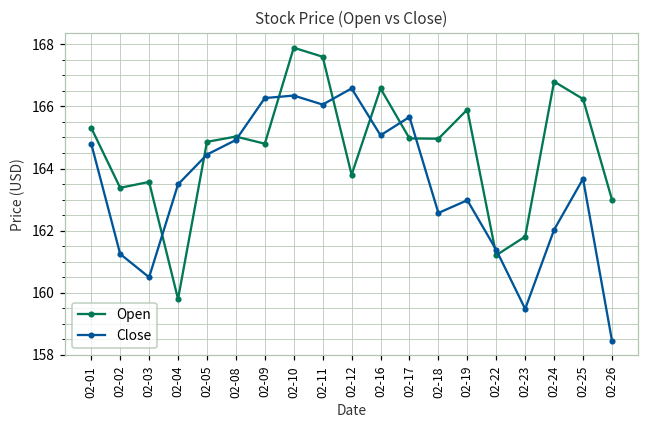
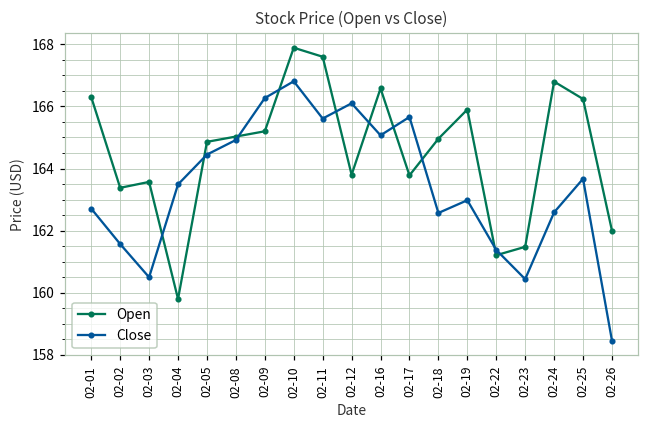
Open, 02-01: 165.3 -> 166.3
Close, 02-01: 164.8 -> 162.7
Close, 02-02: 161.3 -> 161.6
Open, 02-09: 164.8 -> 165.2
Close, 02-10: 166.4 -> 166.8
Close, 02-11: 166.1 -> 165.6
Close, 02-12: 166.6 -> 166.1
Open, 02-17: 165.0 -> 163.8
Open, 02-23: 161.8 -> 161.5
Close, 02-23: 159.5 -> 160.4
Close, 02-24: 162.0 -> 162.6
Open, 02-26: 163 -> 162
